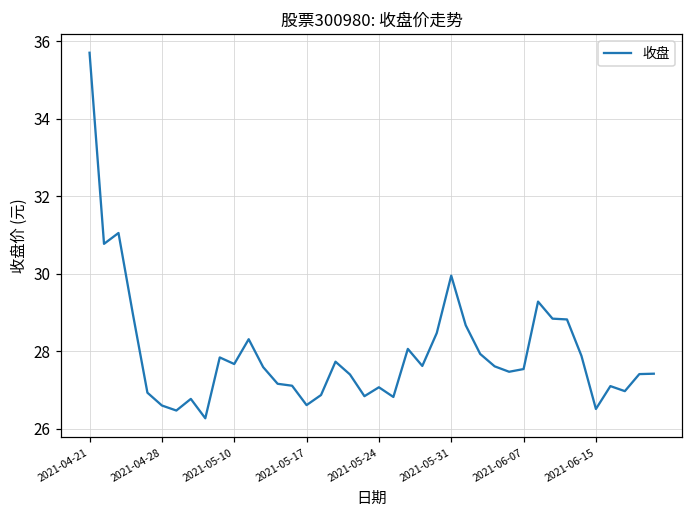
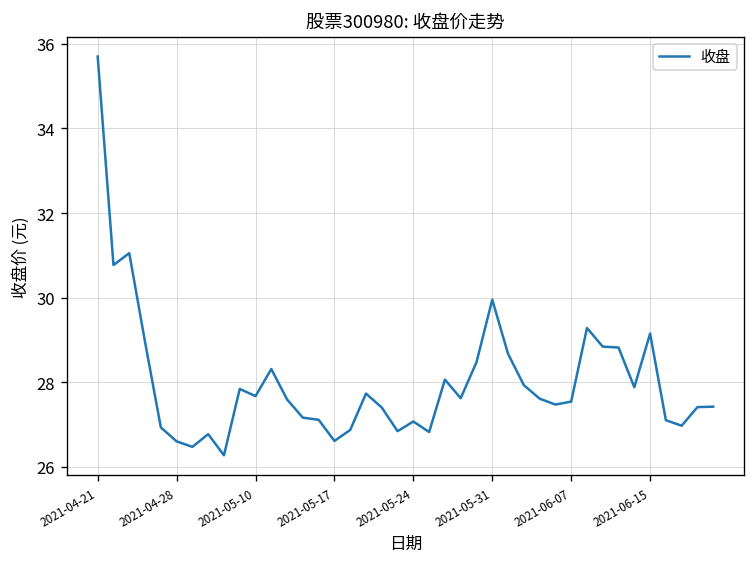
2021-06-15: 26.5 -> 29.2
